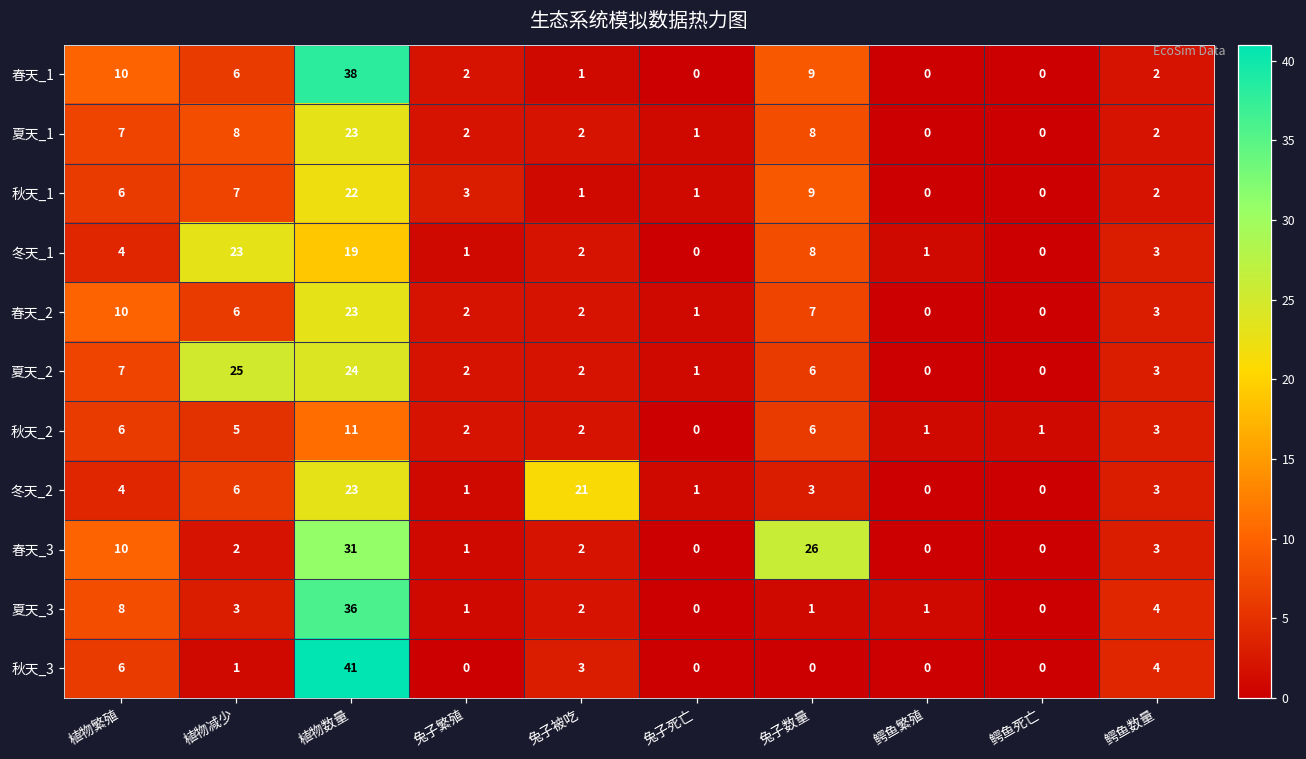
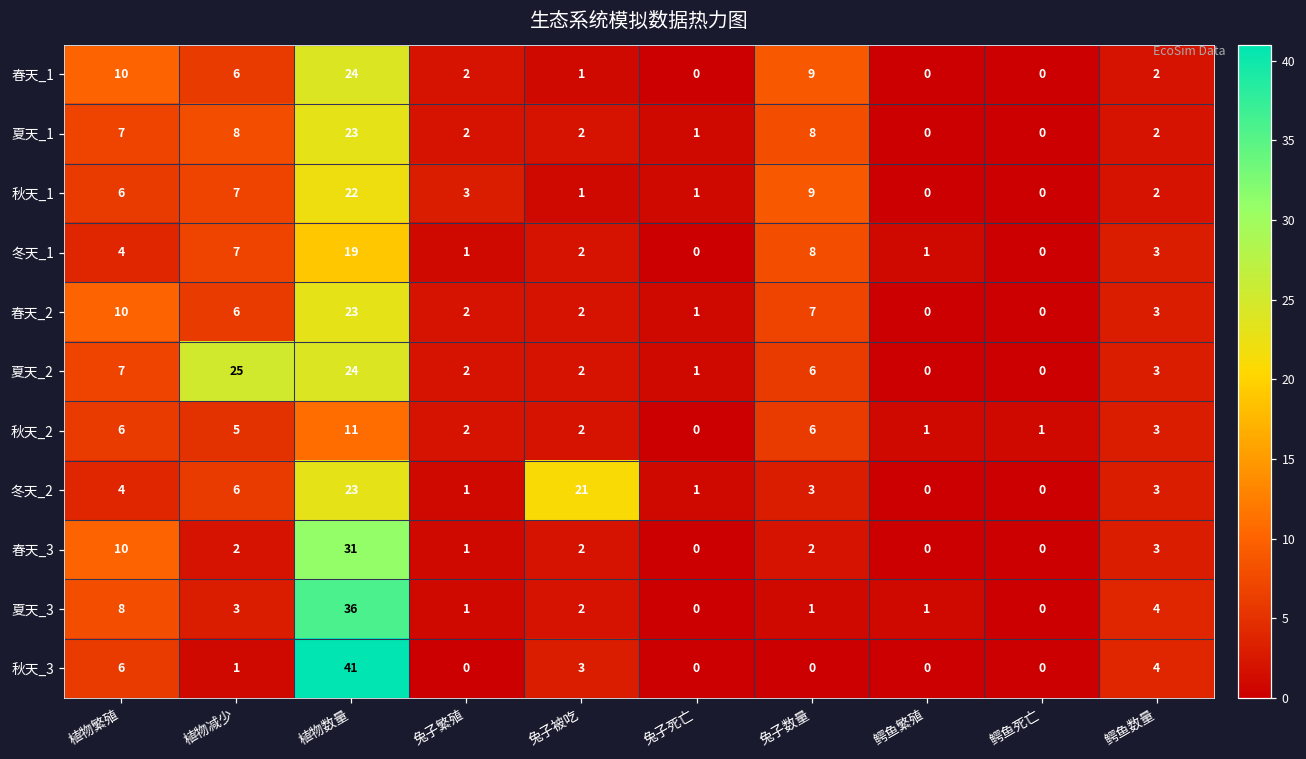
春天_1, 植物数量: 38 -> 24
冬天_1, 植物减少: 23 -> 7
春天_3, 兔子数量: 26 -> 2
